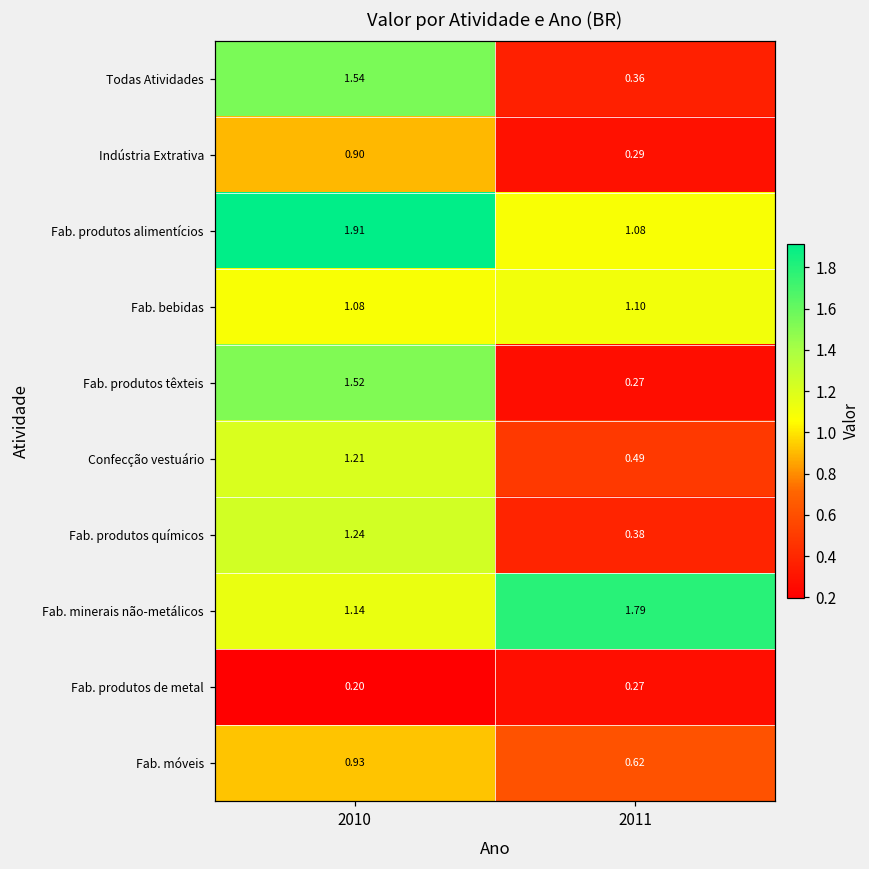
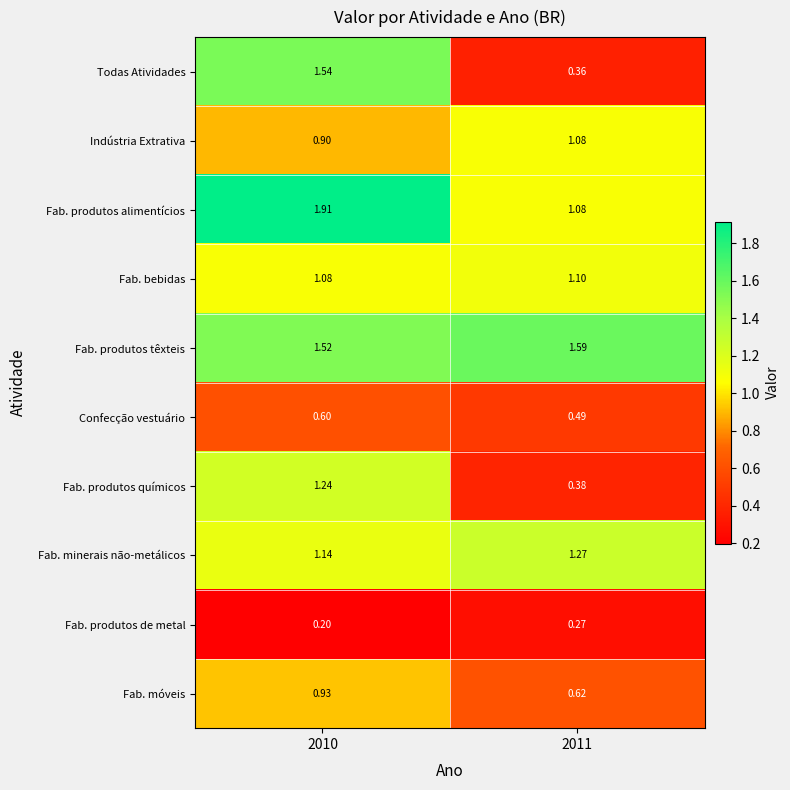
Indústria Extrativa, 2011: 0.29 -> 1.08
Fab. produtos têxteis, 2011: 0.27 -> 1.59
Confecção vestuário, 2010: 1.21 -> 0.60
Fab. minerais não-metálicos, 2011: 1.79 -> 1.27
